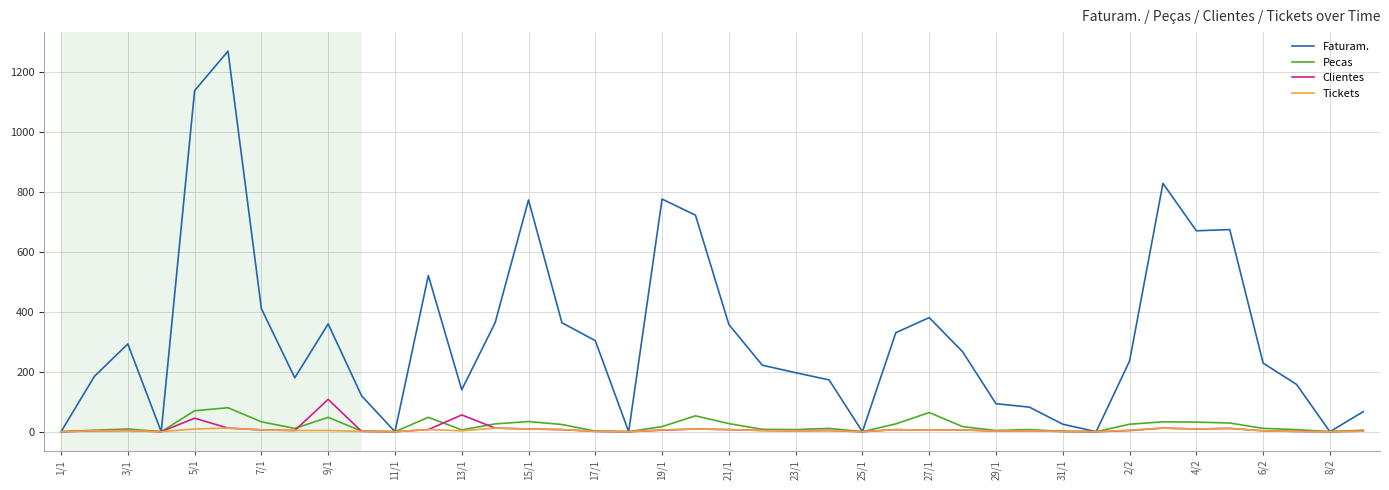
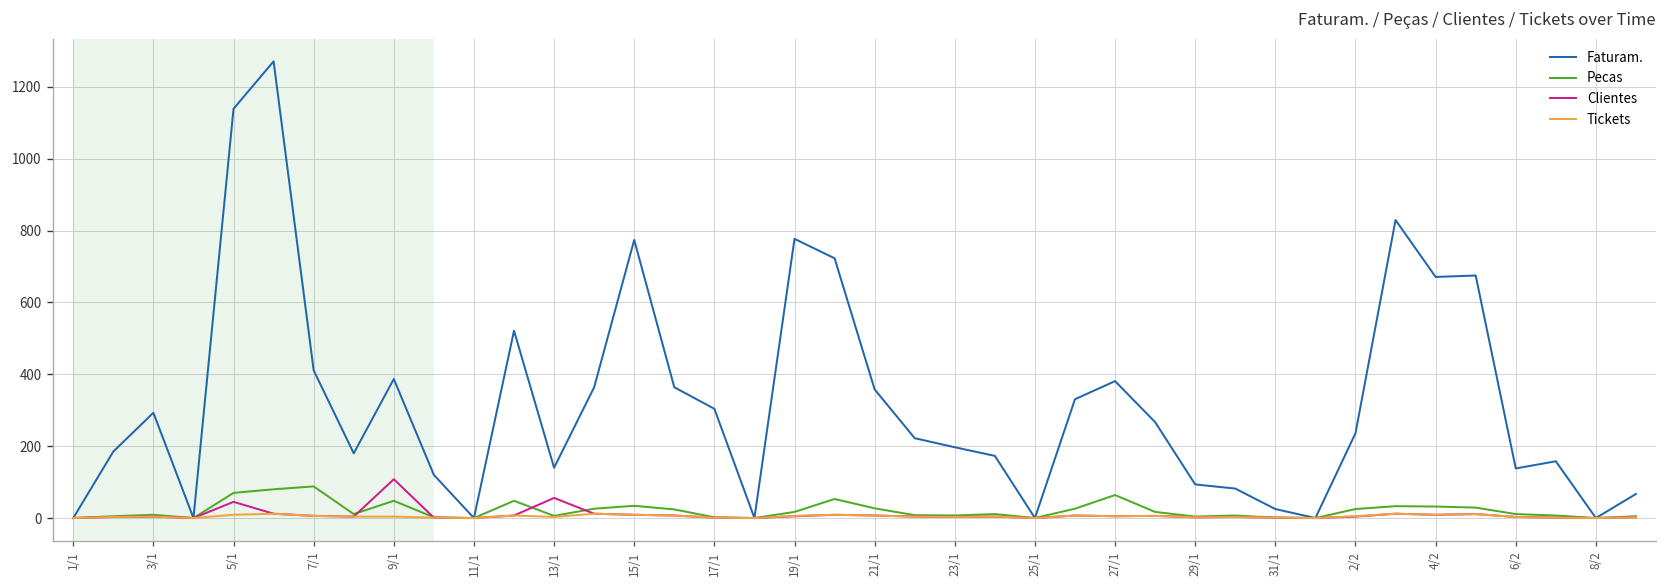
Pecas, 7/1: 30 -> 90
Faturam., 9/1: 360 -> 390
Faturam., 6/2: 230 -> 140
